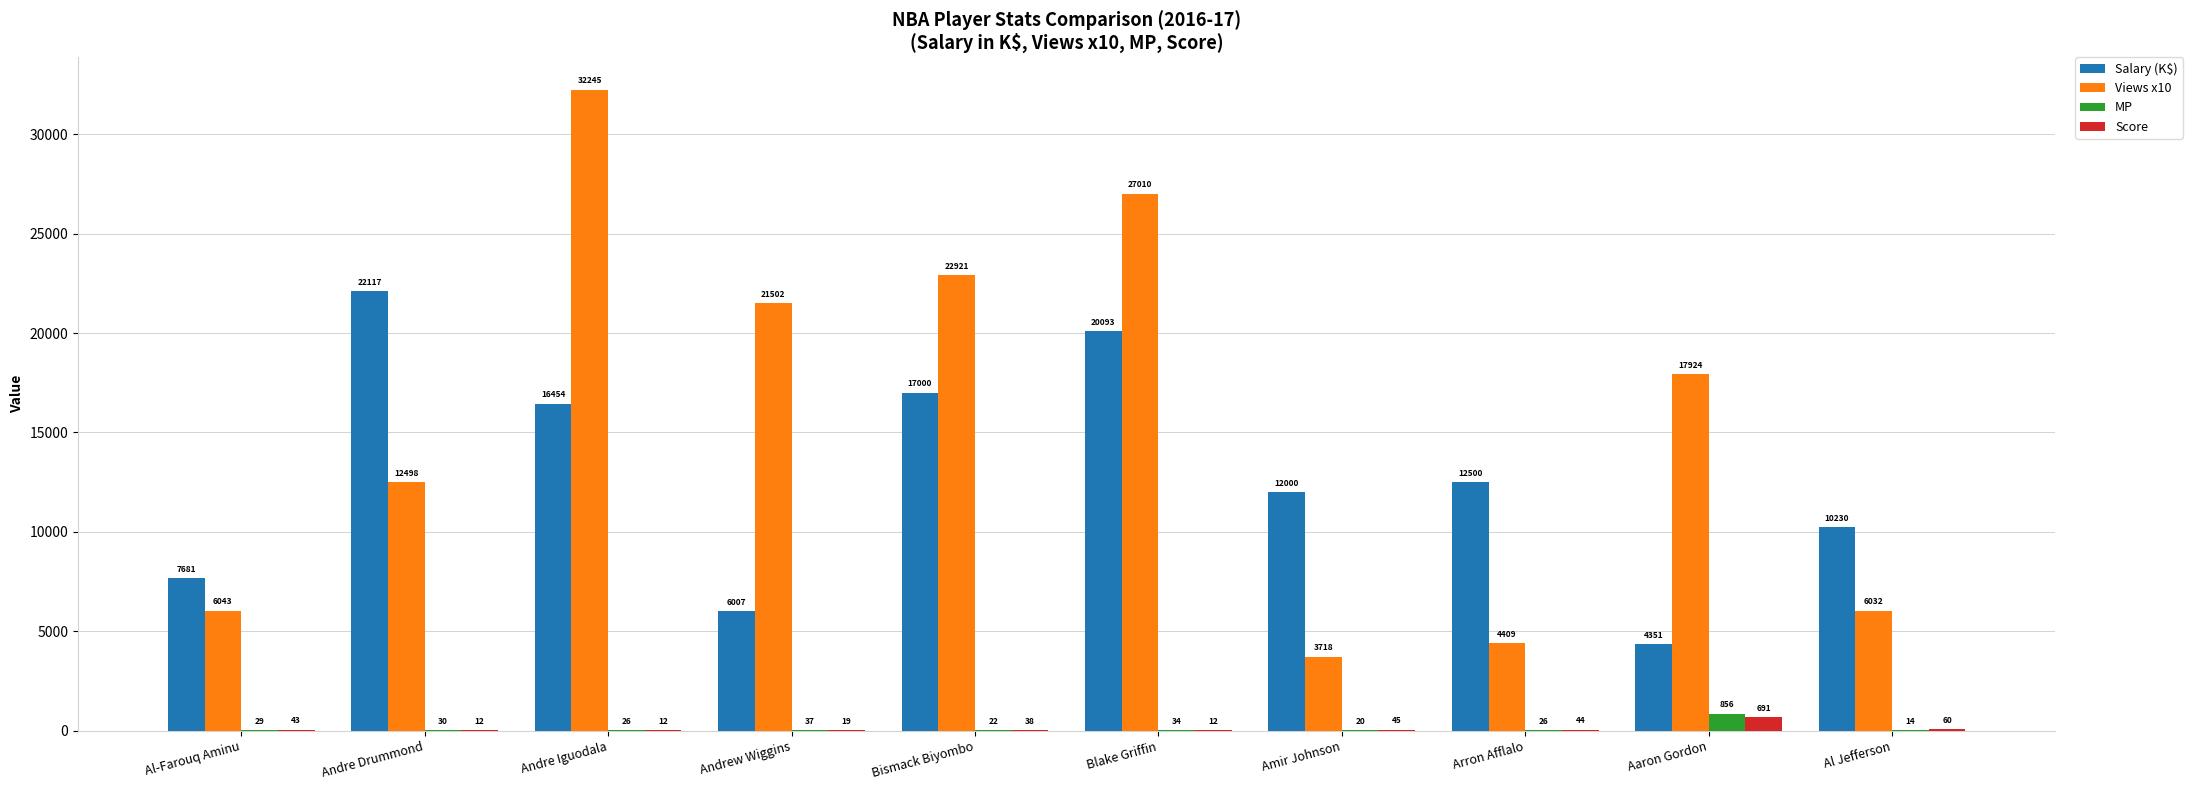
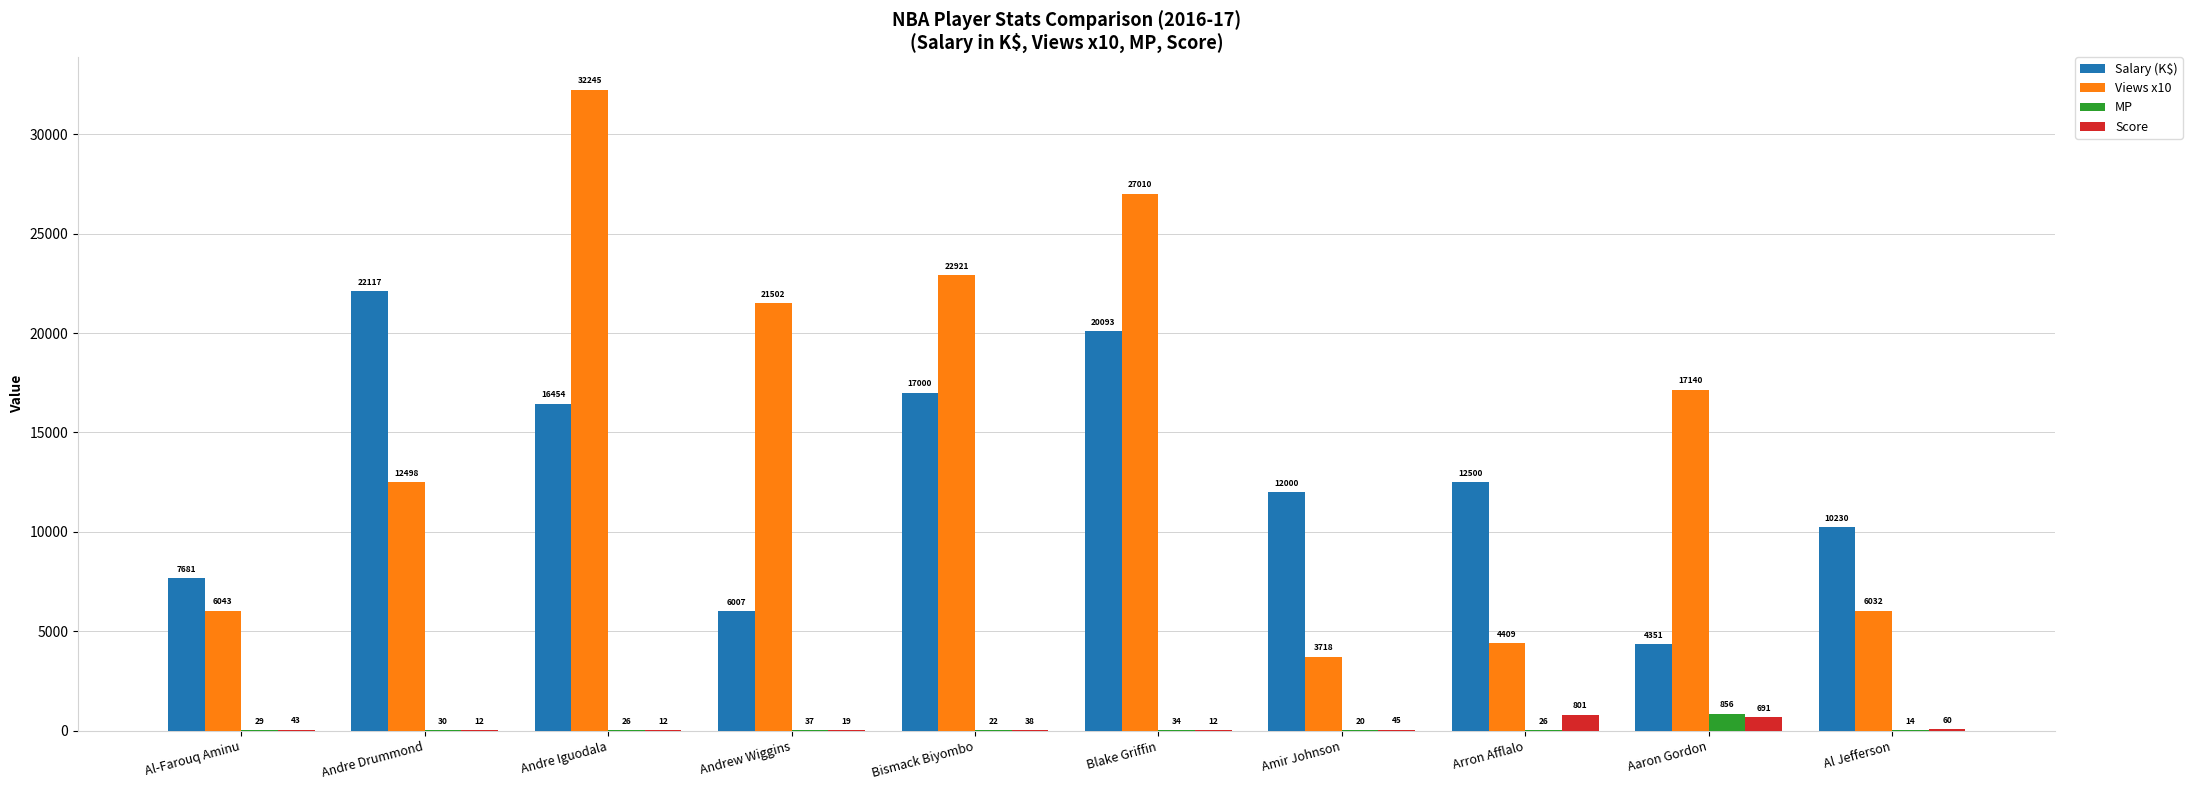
Score, Arron Afflalo: 44 -> 801
Views x10, Aaron Gordon: 17924 -> 17140
